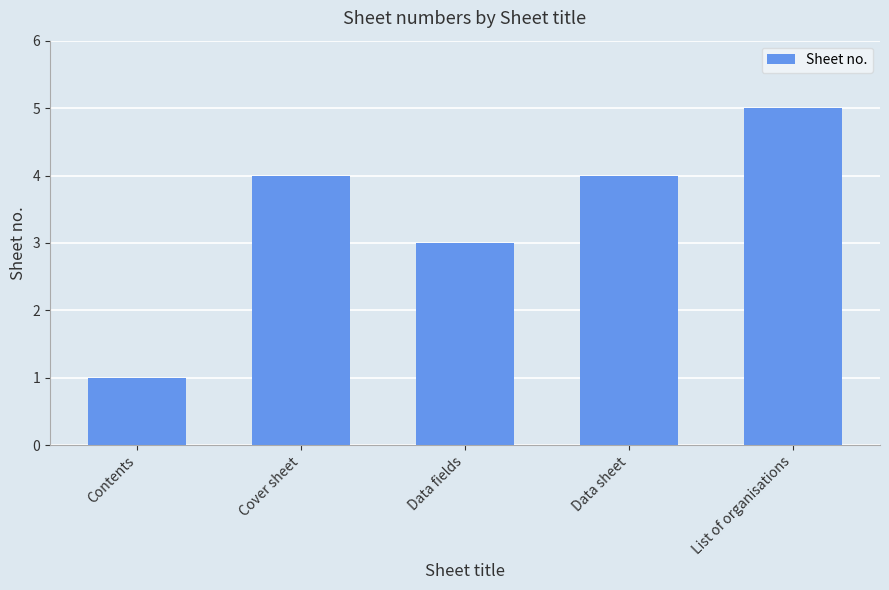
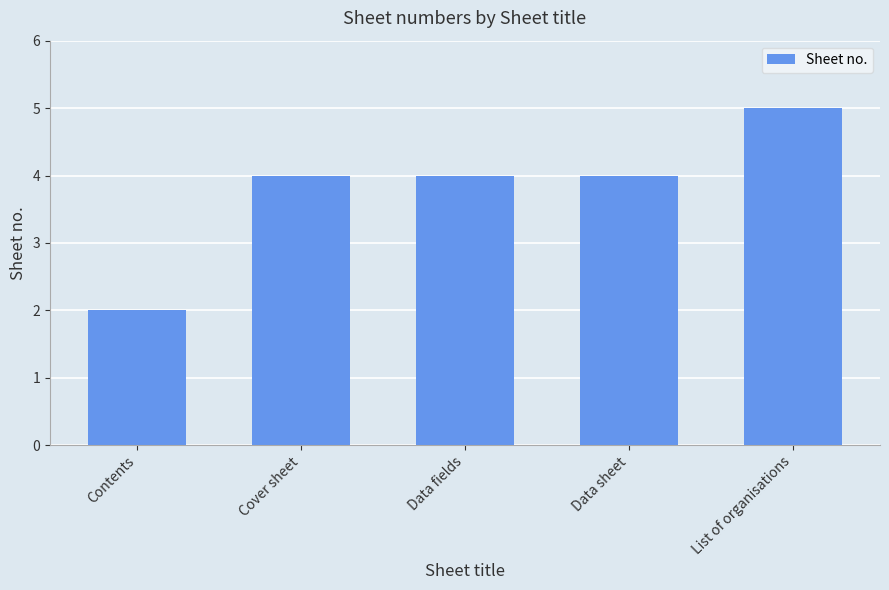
Contents: 1 -> 2
Data fields: 3 -> 4
